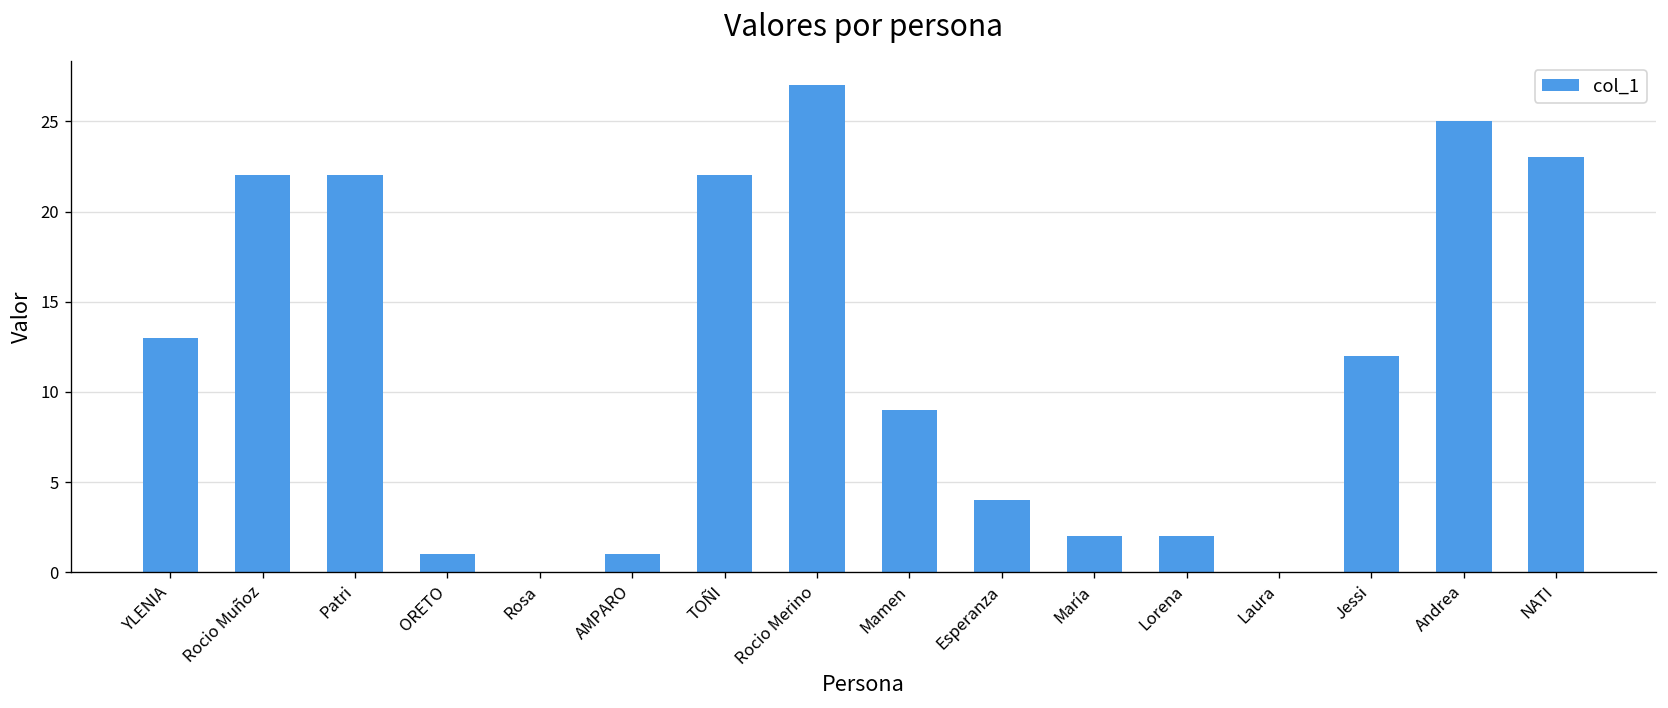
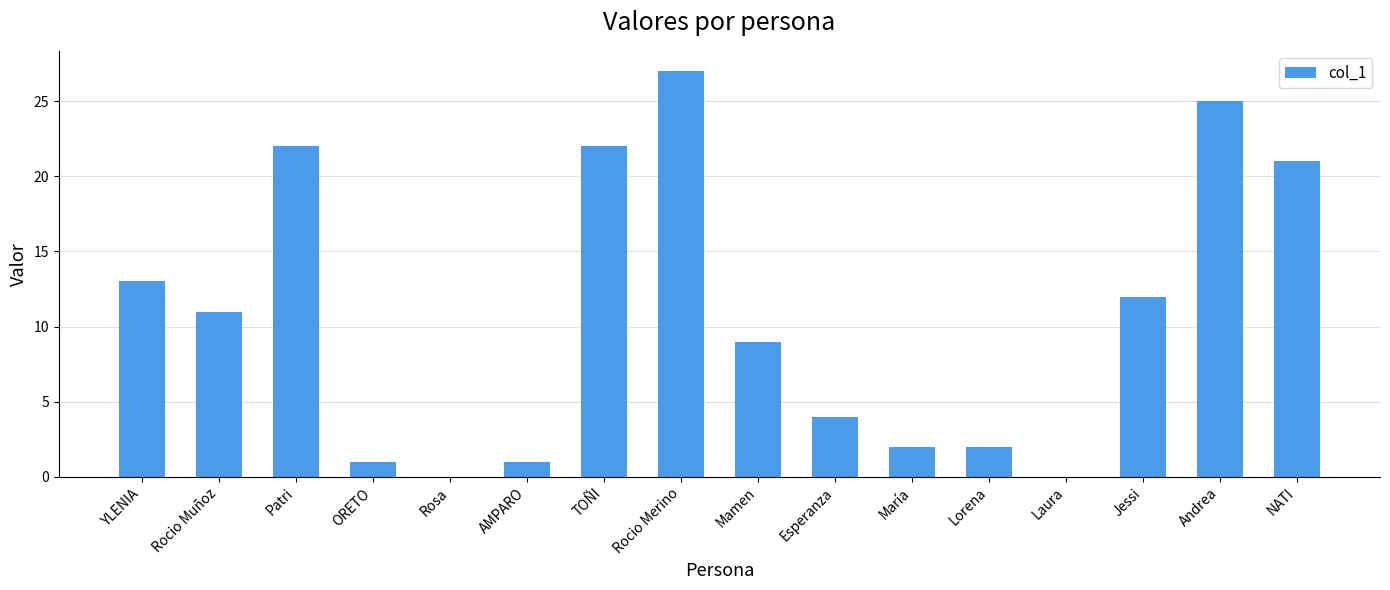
Rocio Muñoz: 22 -> 11
NATI: 23 -> 21
